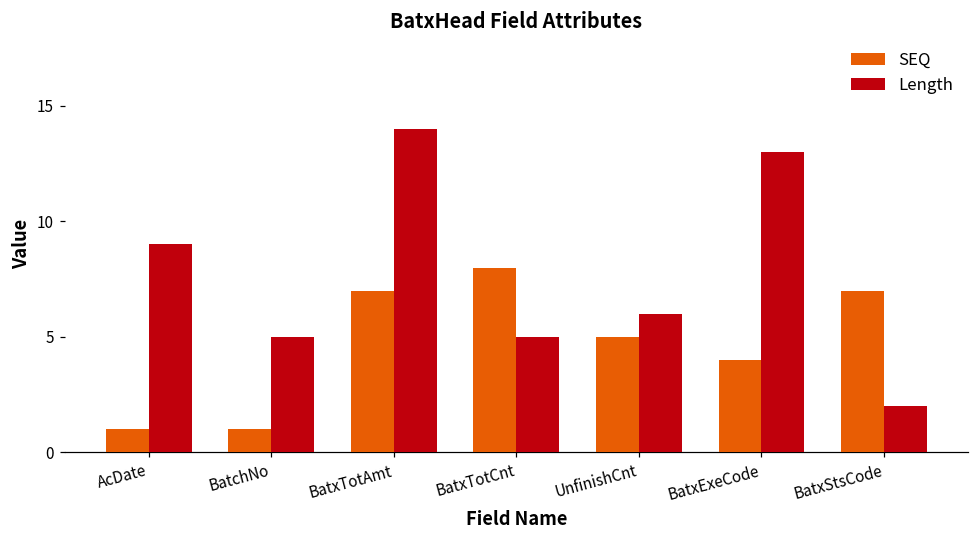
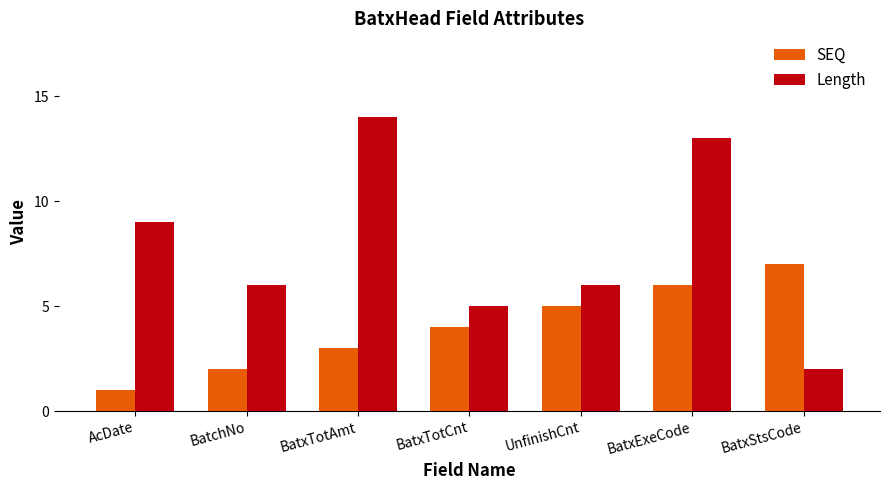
SEQ, BatchNo: 1 -> 2
Length, BatchNo: 5 -> 6
SEQ, BatxTotAmt: 7 -> 3
SEQ, BatxTotCnt: 8 -> 4
SEQ, BatxExeCode: 4 -> 6
